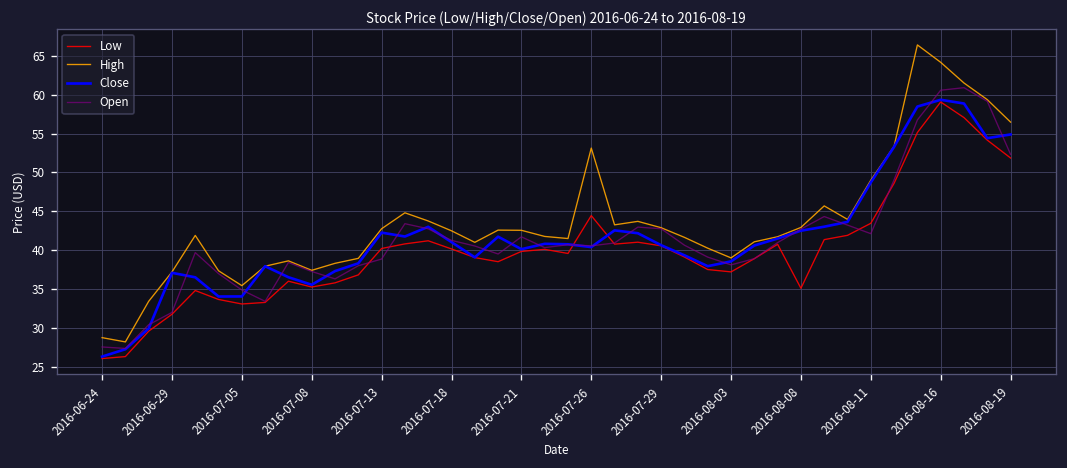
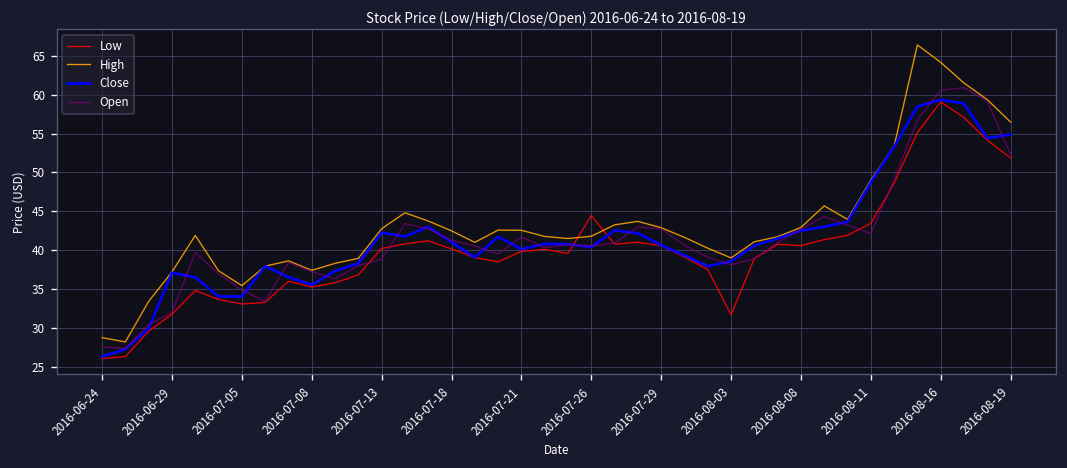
High, 2016-07-26: 53 -> 42
Low, 2016-08-03: 37 -> 32
Low, 2016-08-08: 35 -> 41
